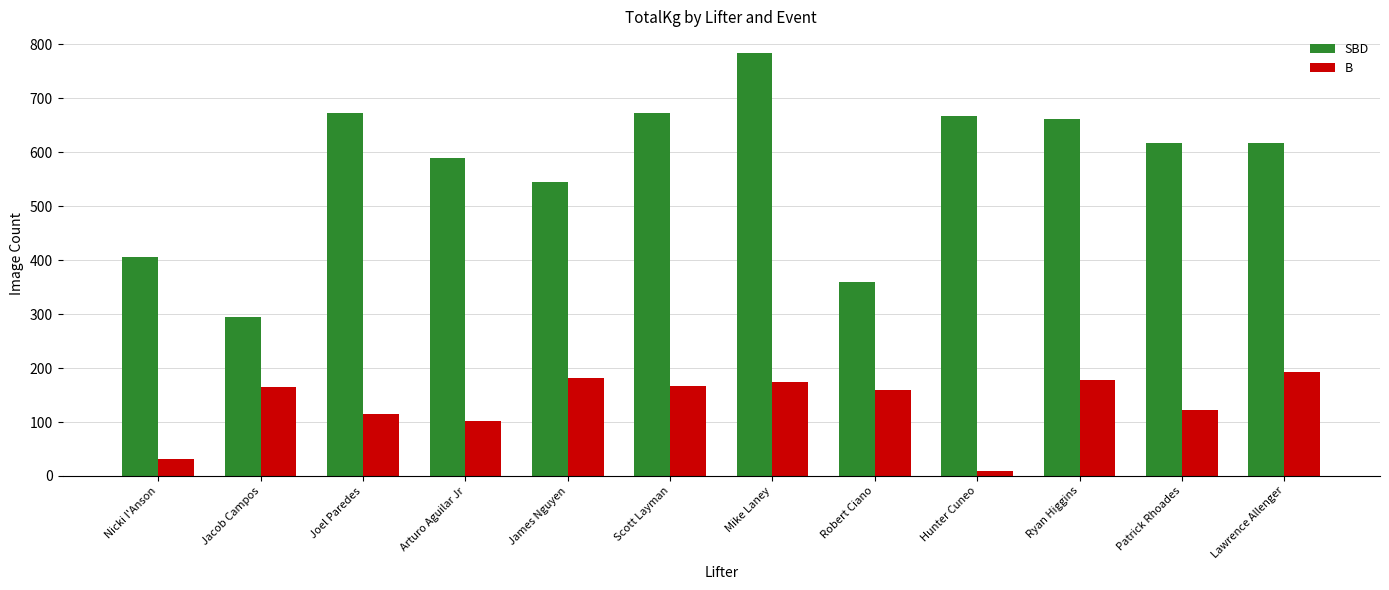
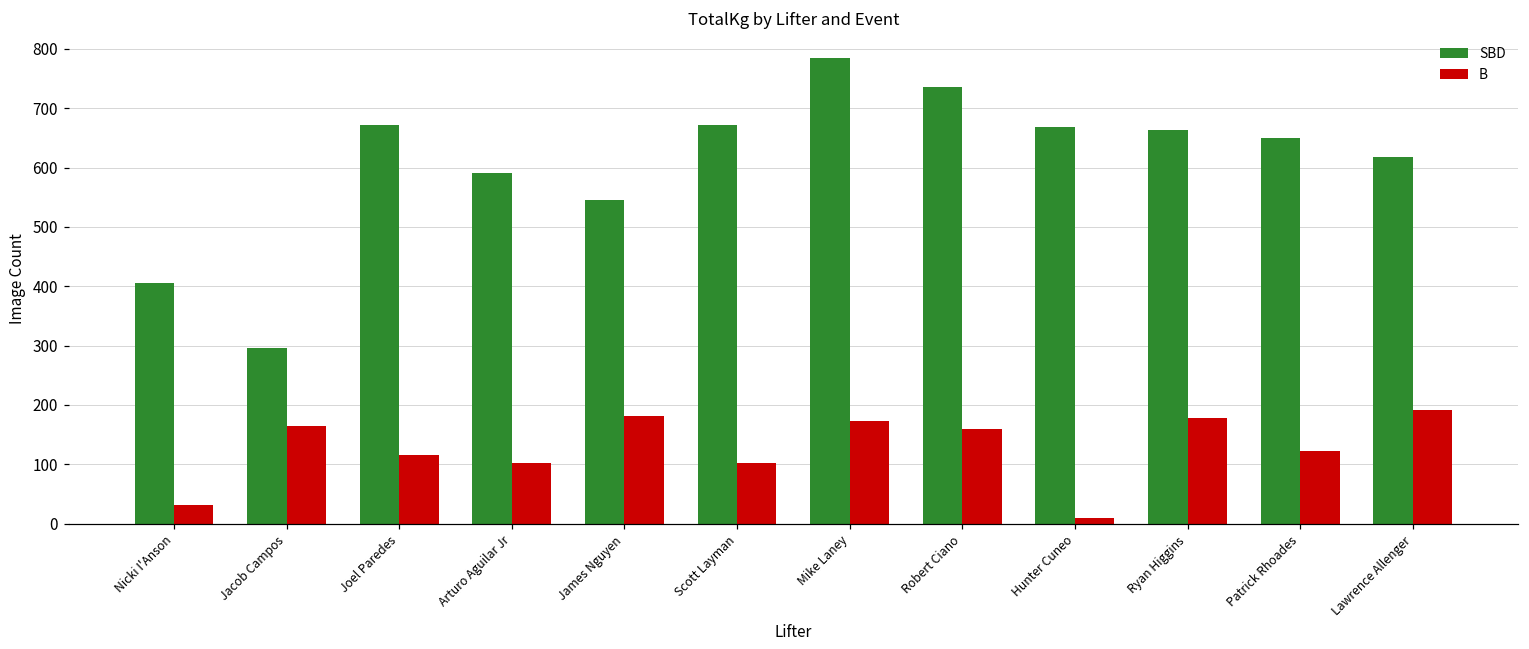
B, Scott Layman: 170 -> 100
SBD, Robert Ciano: 360 -> 730
SBD, Patrick Rhoades: 620 -> 650
